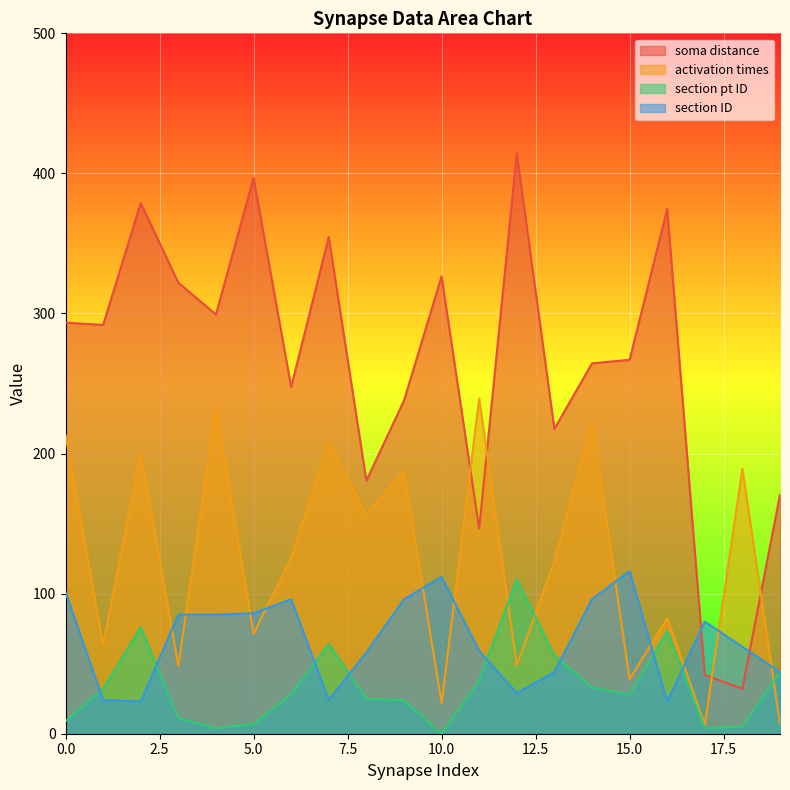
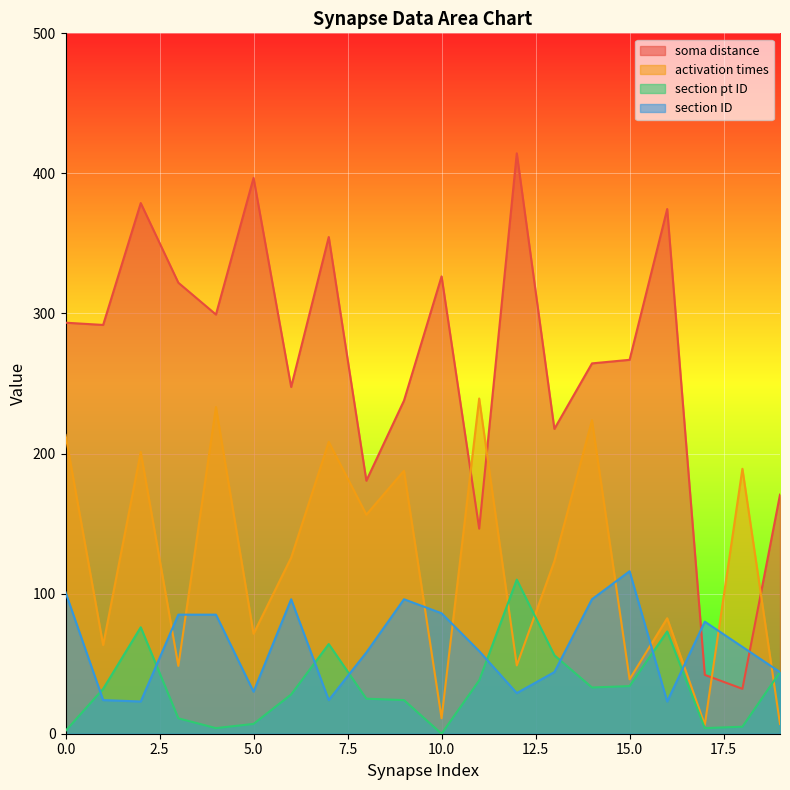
section pt ID, 0.0: 9 -> 2
section ID, 5.0: 86 -> 30
activation times, 10.0: 22 -> 11
section ID, 10.0: 112 -> 86
section pt ID, 15.0: 28 -> 34
